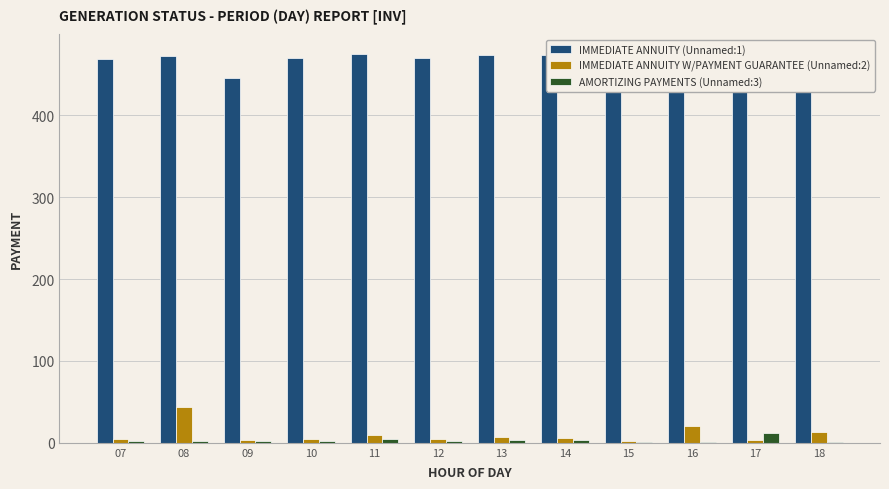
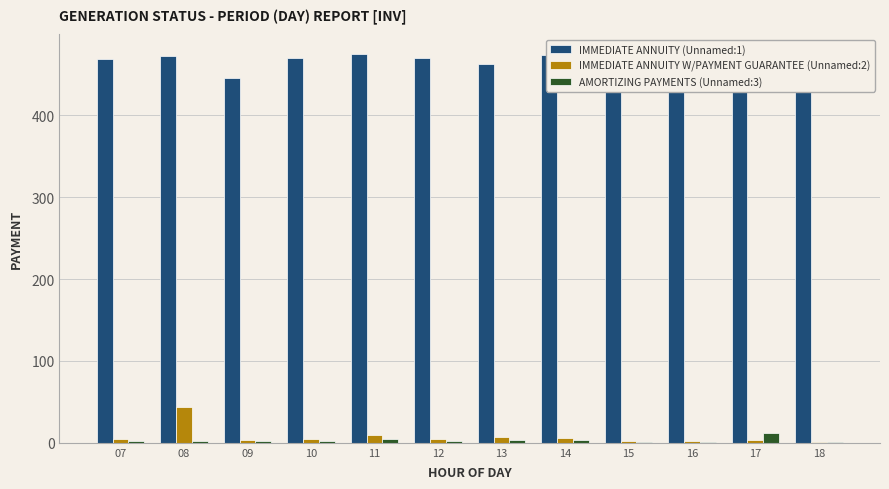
IMMEDIATE ANNUITY (Unnamed:1), 13: 470 -> 460
IMMEDIATE ANNUITY W/PAYMENT GUARANTEE (Unnamed:2), 16: 20 -> 0
IMMEDIATE ANNUITY W/PAYMENT GUARANTEE (Unnamed:2), 18: 10 -> 0
